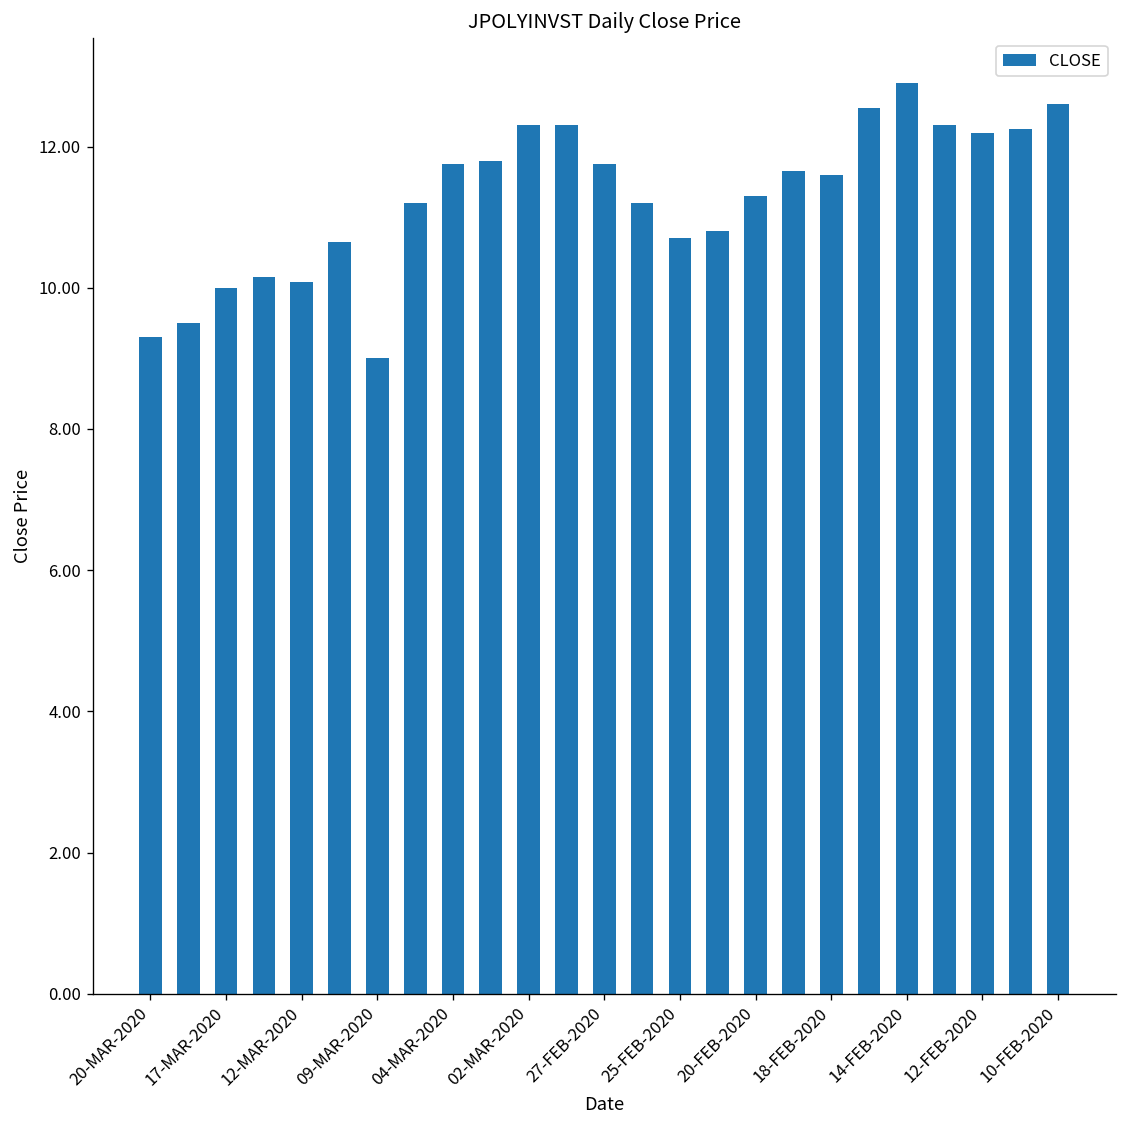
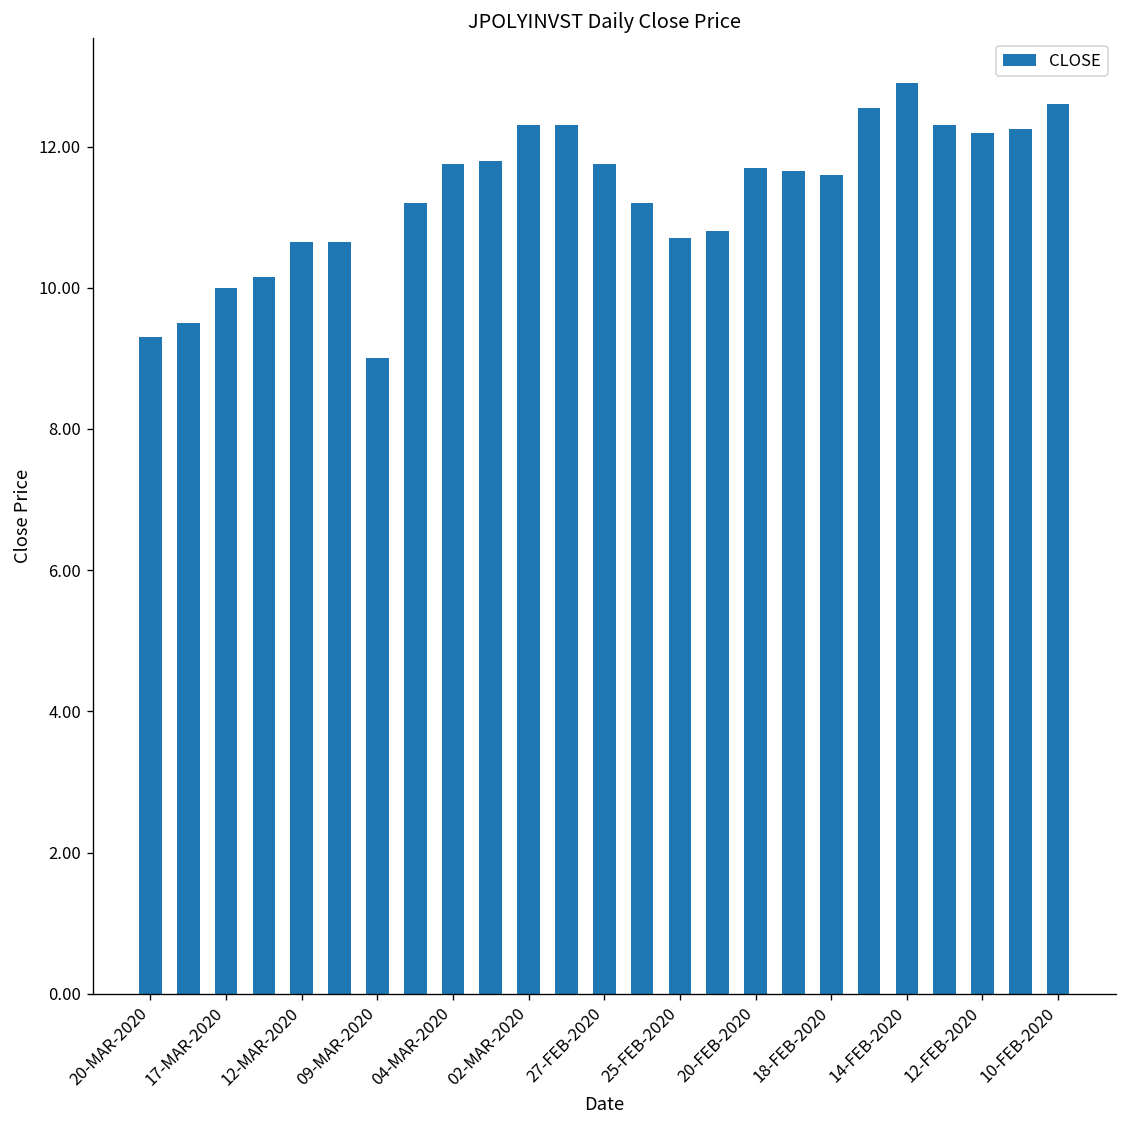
12-MAR-2020: 10.1 -> 10.7
20-FEB-2020: 11.3 -> 11.7
